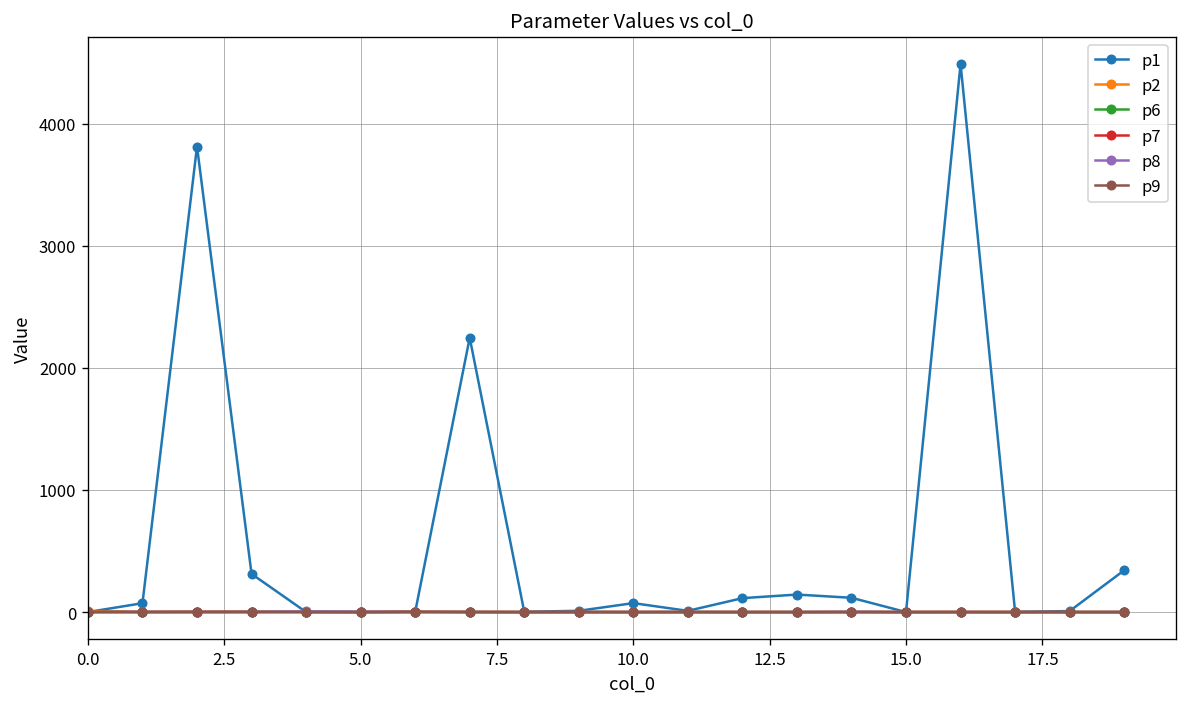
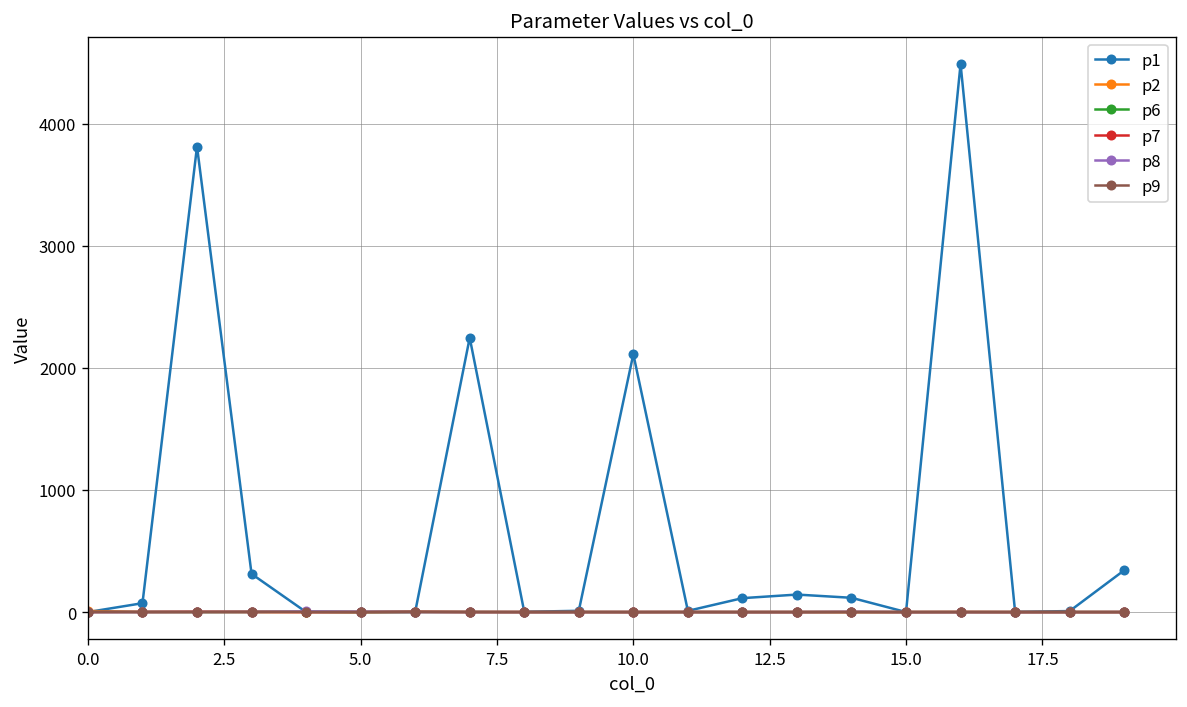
p1, 10.0: 70 -> 2110
